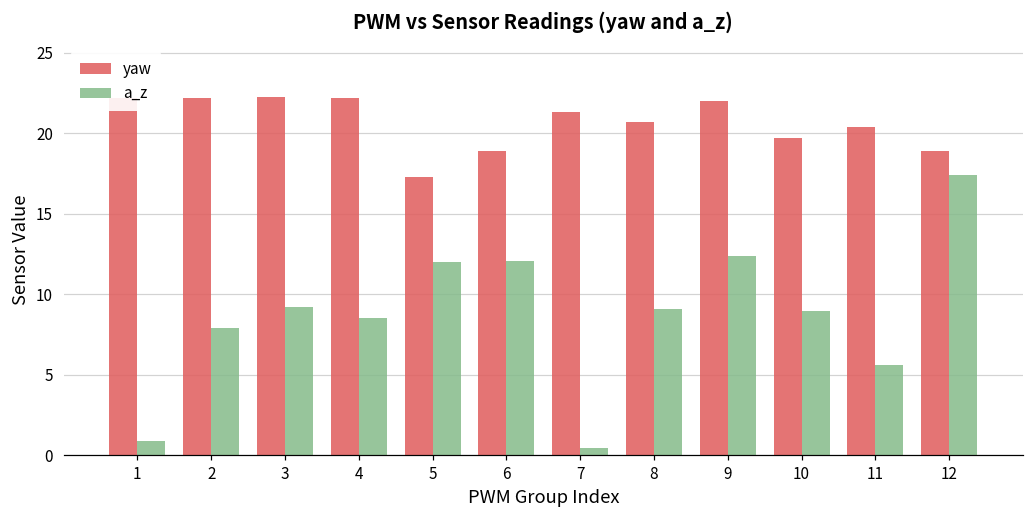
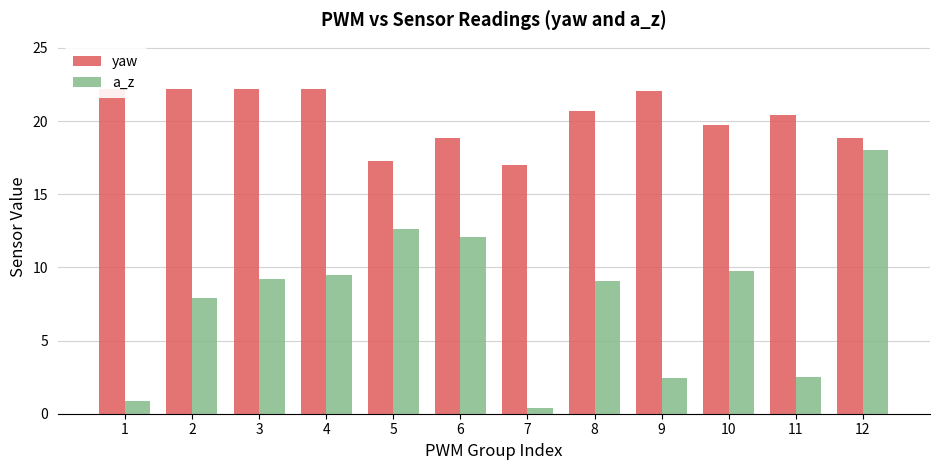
a_z, 4: 8.5 -> 9.5
a_z, 5: 12.0 -> 12.6
yaw, 7: 21.3 -> 17.0
a_z, 9: 12.4 -> 2.5
a_z, 10: 9.0 -> 9.8
a_z, 11: 5.6 -> 2.5
a_z, 12: 17.4 -> 18.0
